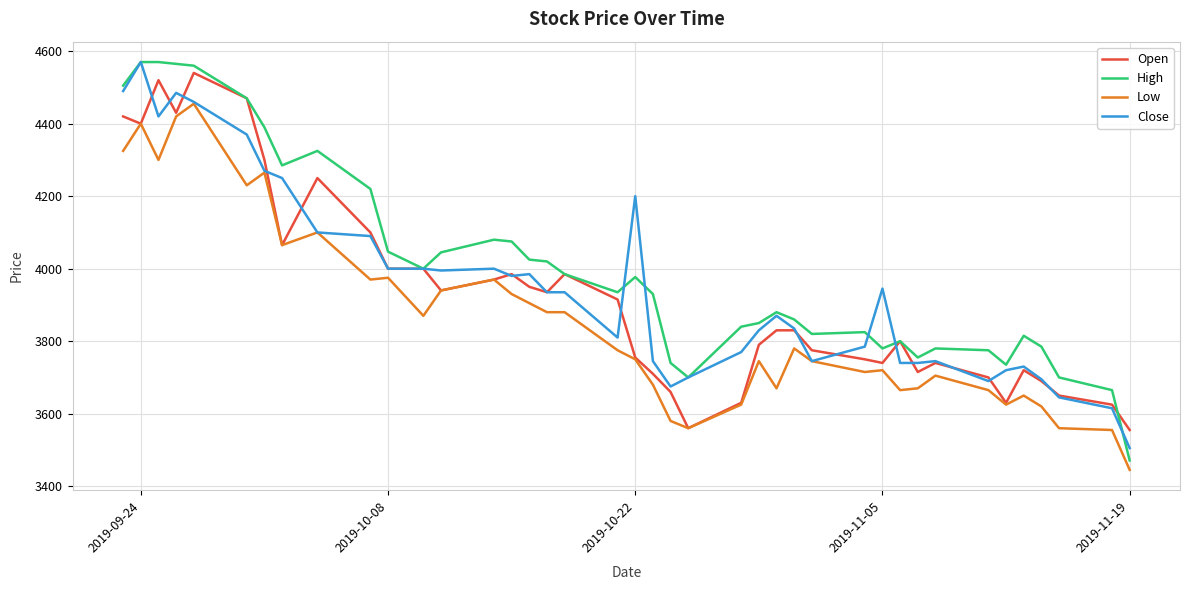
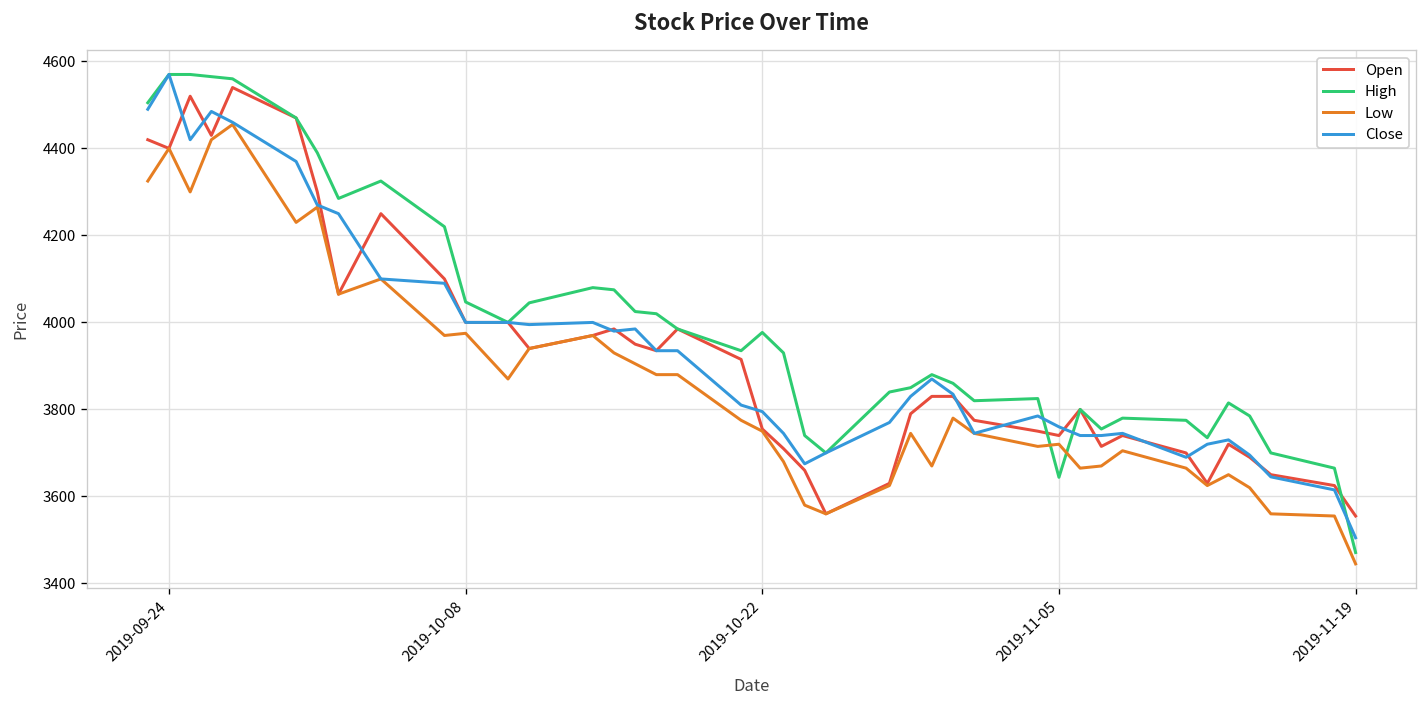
Close, 2019-10-22: 4200 -> 3800
High, 2019-11-05: 3780 -> 3640
Close, 2019-11-05: 3950 -> 3760
